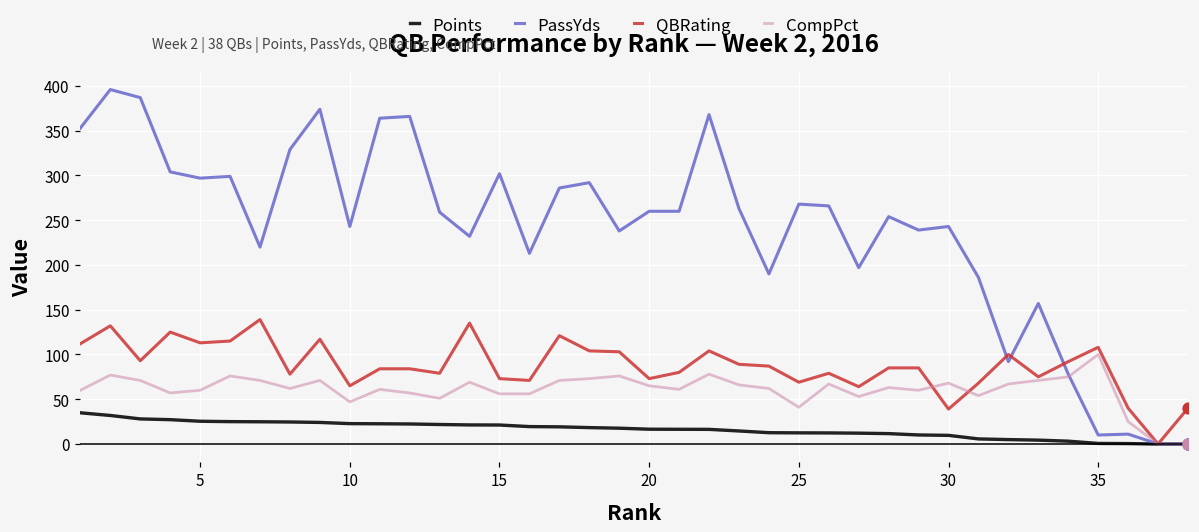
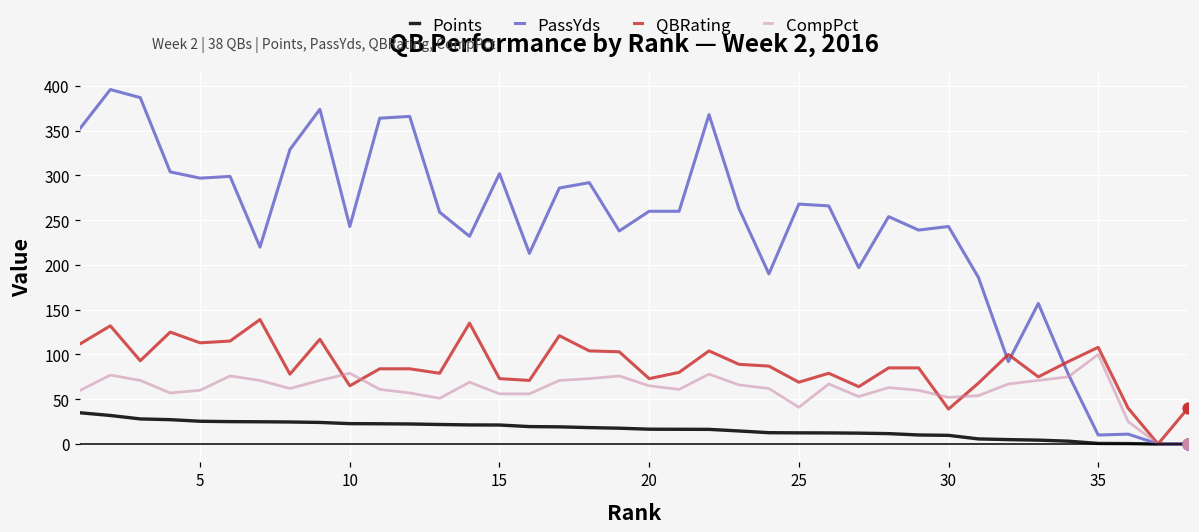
CompPct, 10: 50 -> 80
CompPct, 30: 70 -> 50
